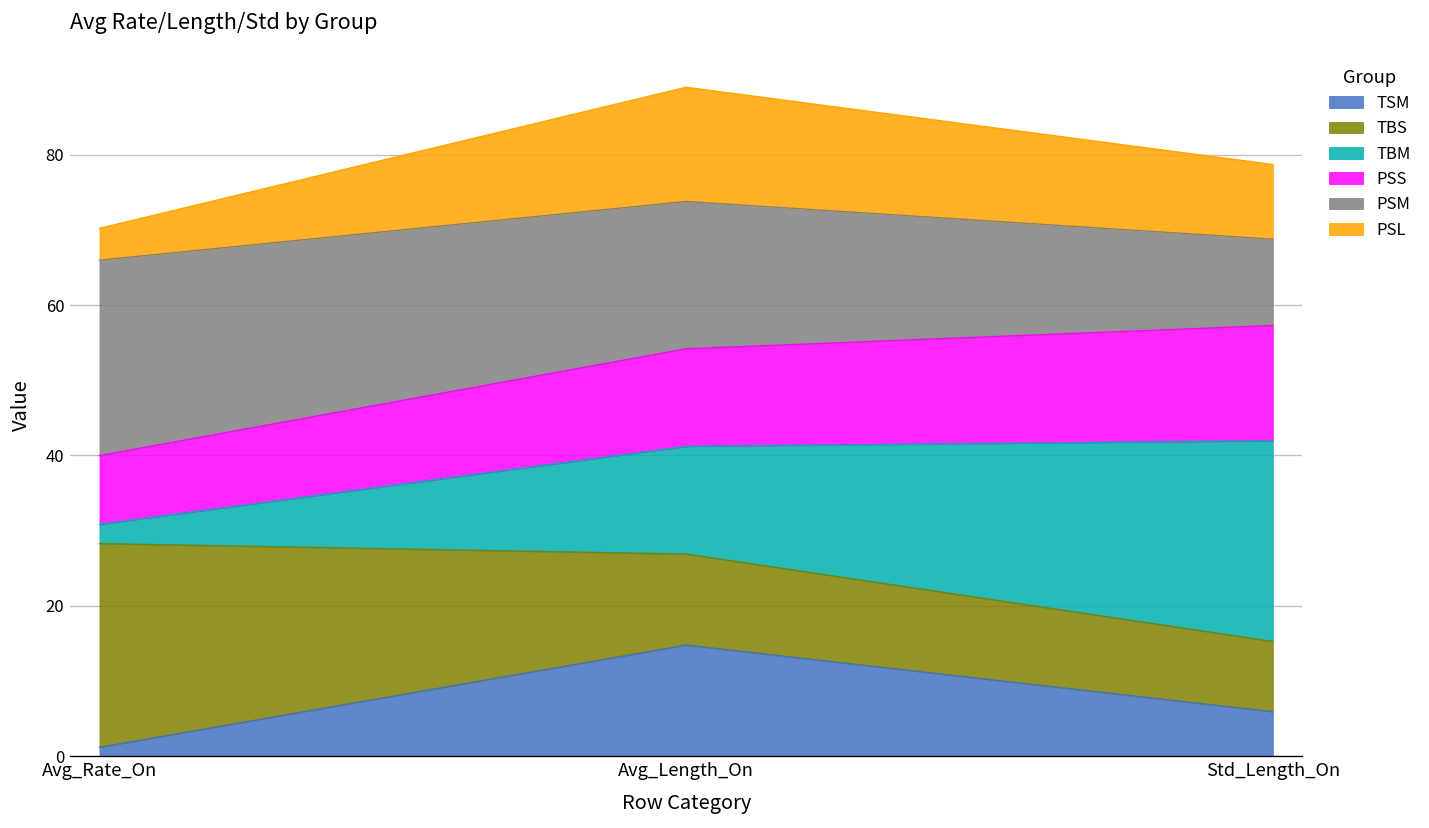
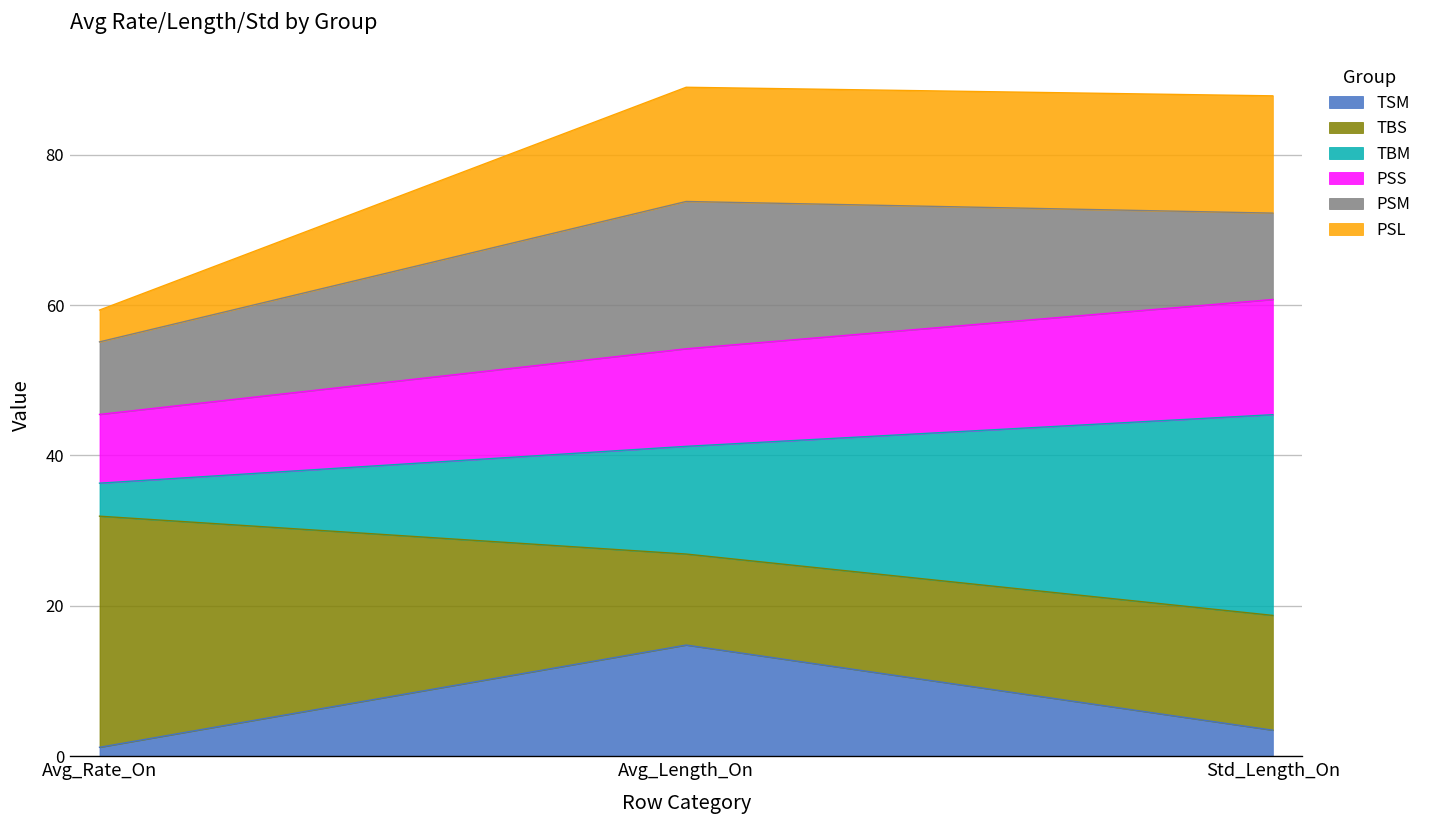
TBS, Avg_Rate_On: 27 -> 31
TBM, Avg_Rate_On: 3 -> 4
PSM, Avg_Rate_On: 26 -> 10
TSM, Std_Length_On: 6 -> 3
TBS, Std_Length_On: 9 -> 15
PSL, Std_Length_On: 10 -> 16
